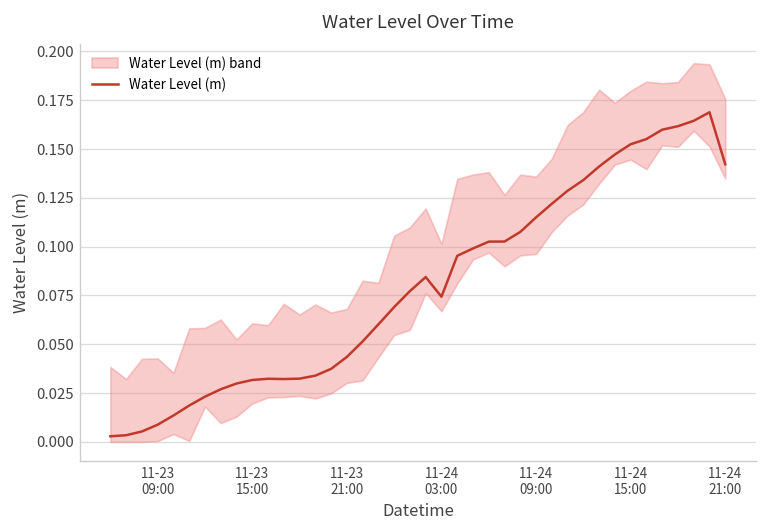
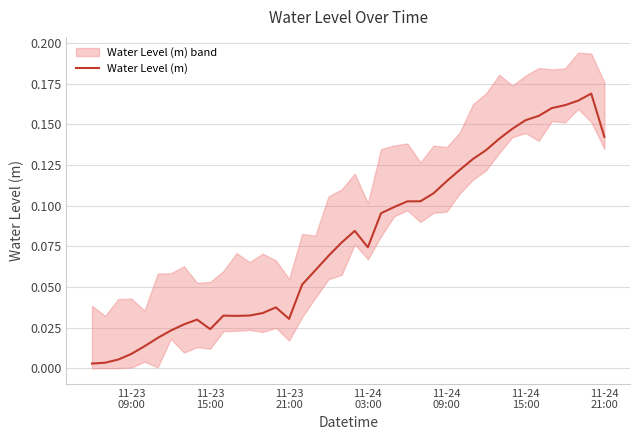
Water Level (m), 11-23 15:00: 0.032 -> 0.024
Water Level (m), 11-23 21:00: 0.044 -> 0.030
